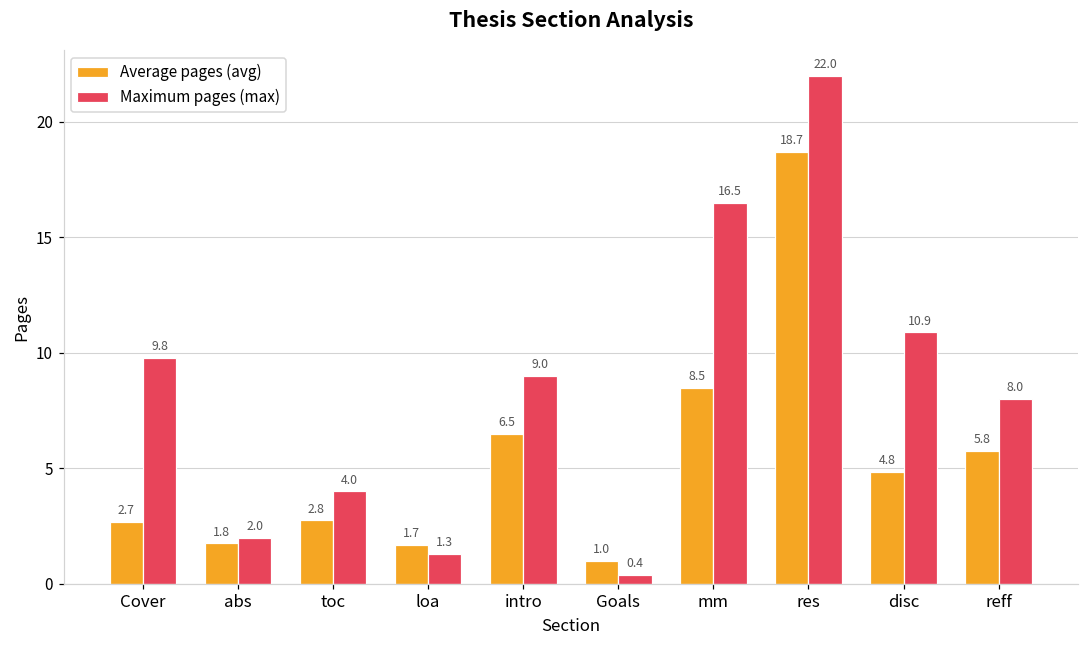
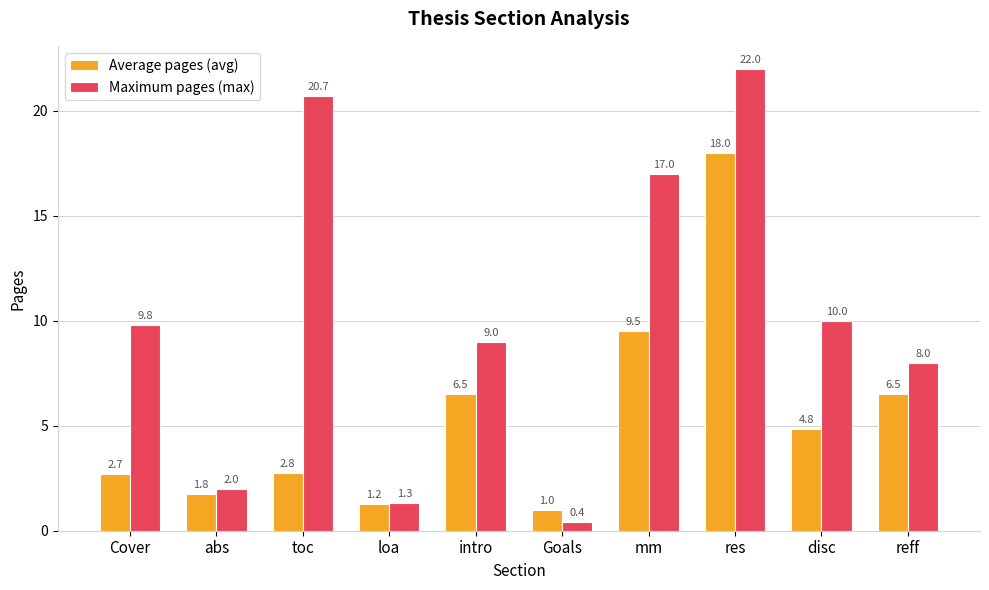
Maximum pages (max), toc: 4.0 -> 20.7
Average pages (avg), loa: 1.7 -> 1.2
Average pages (avg), mm: 8.5 -> 9.5
Maximum pages (max), mm: 16.5 -> 17.0
Average pages (avg), res: 18.7 -> 18.0
Maximum pages (max), disc: 10.9 -> 10.0
Average pages (avg), reff: 5.8 -> 6.5
